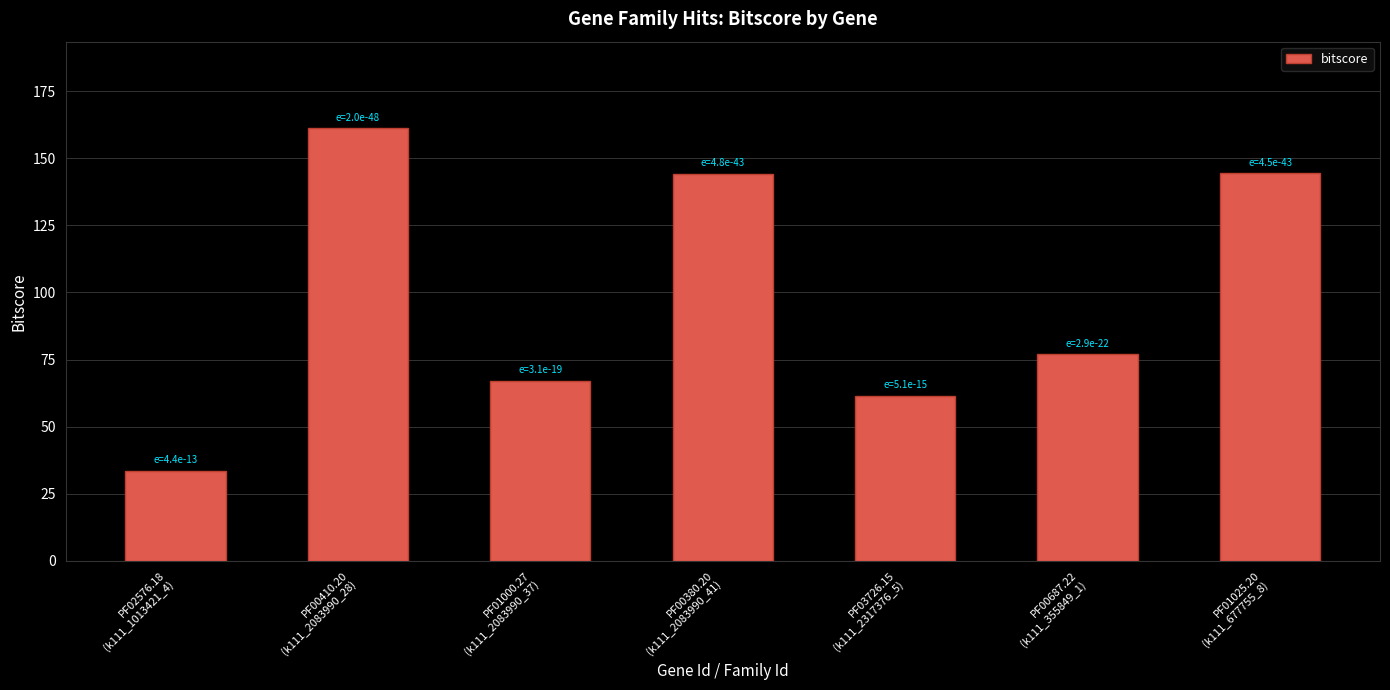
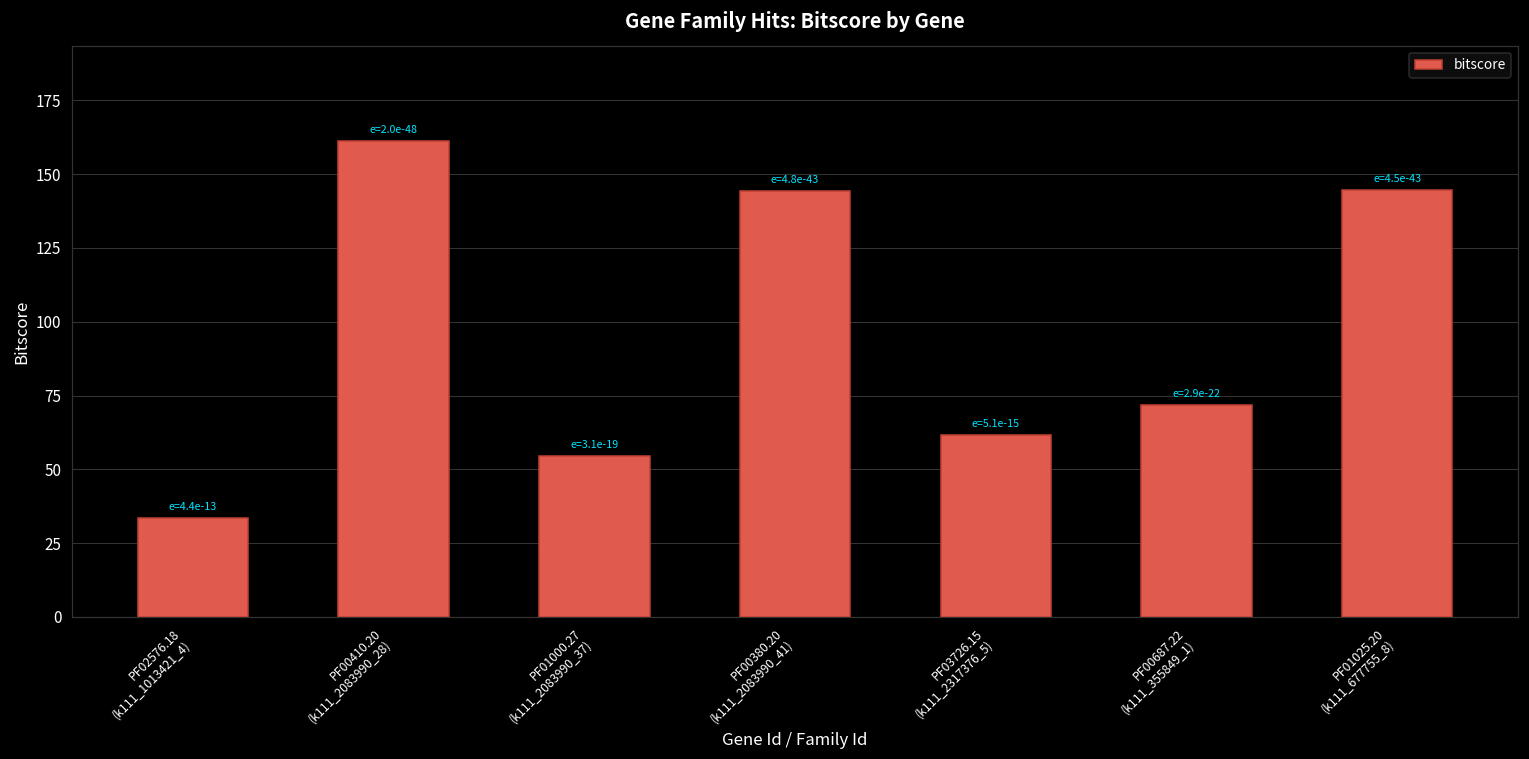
PF01000.27 (k111_2083990_37): 67 -> 55
PF00687.22 (k111_355849_1): 77 -> 72
